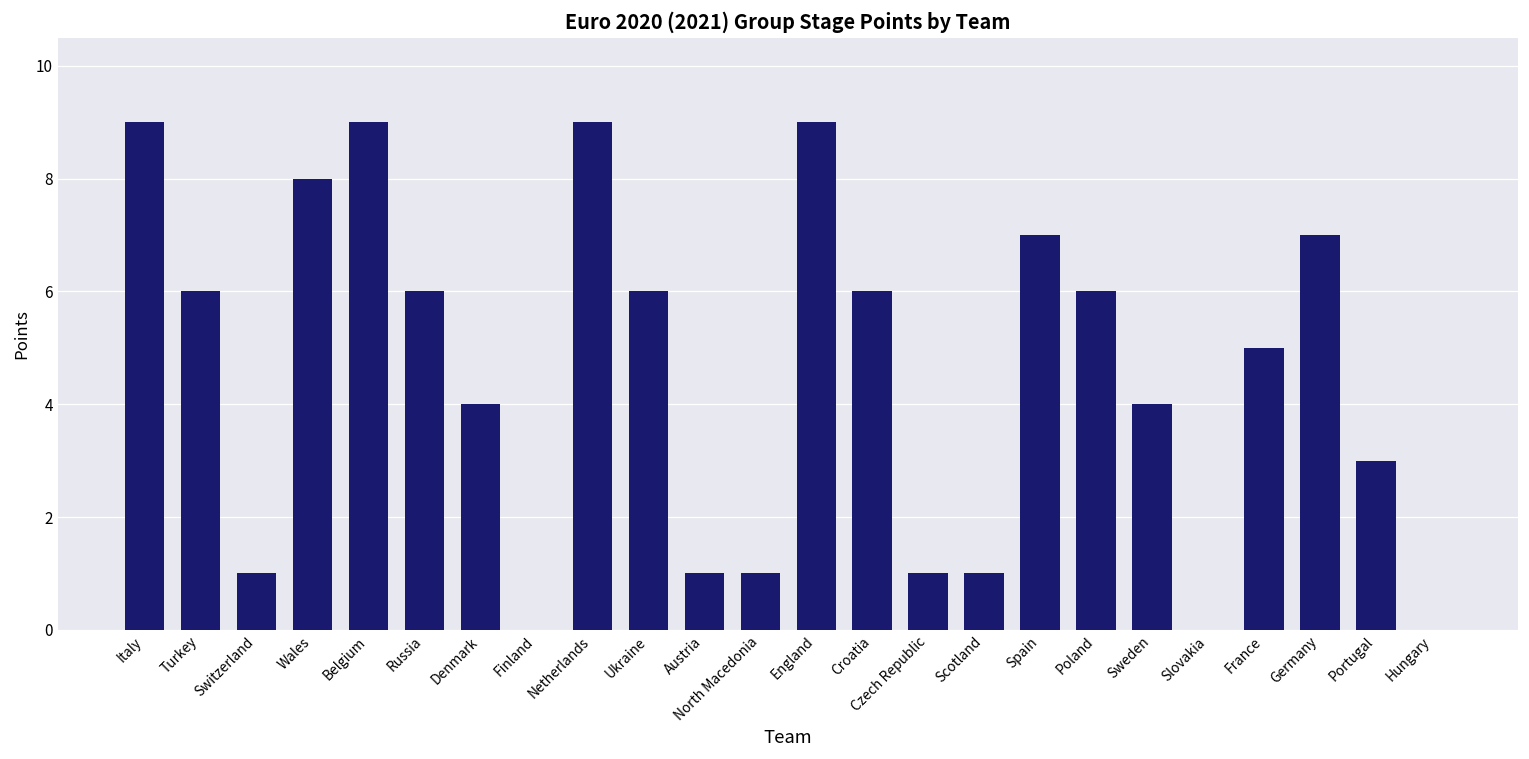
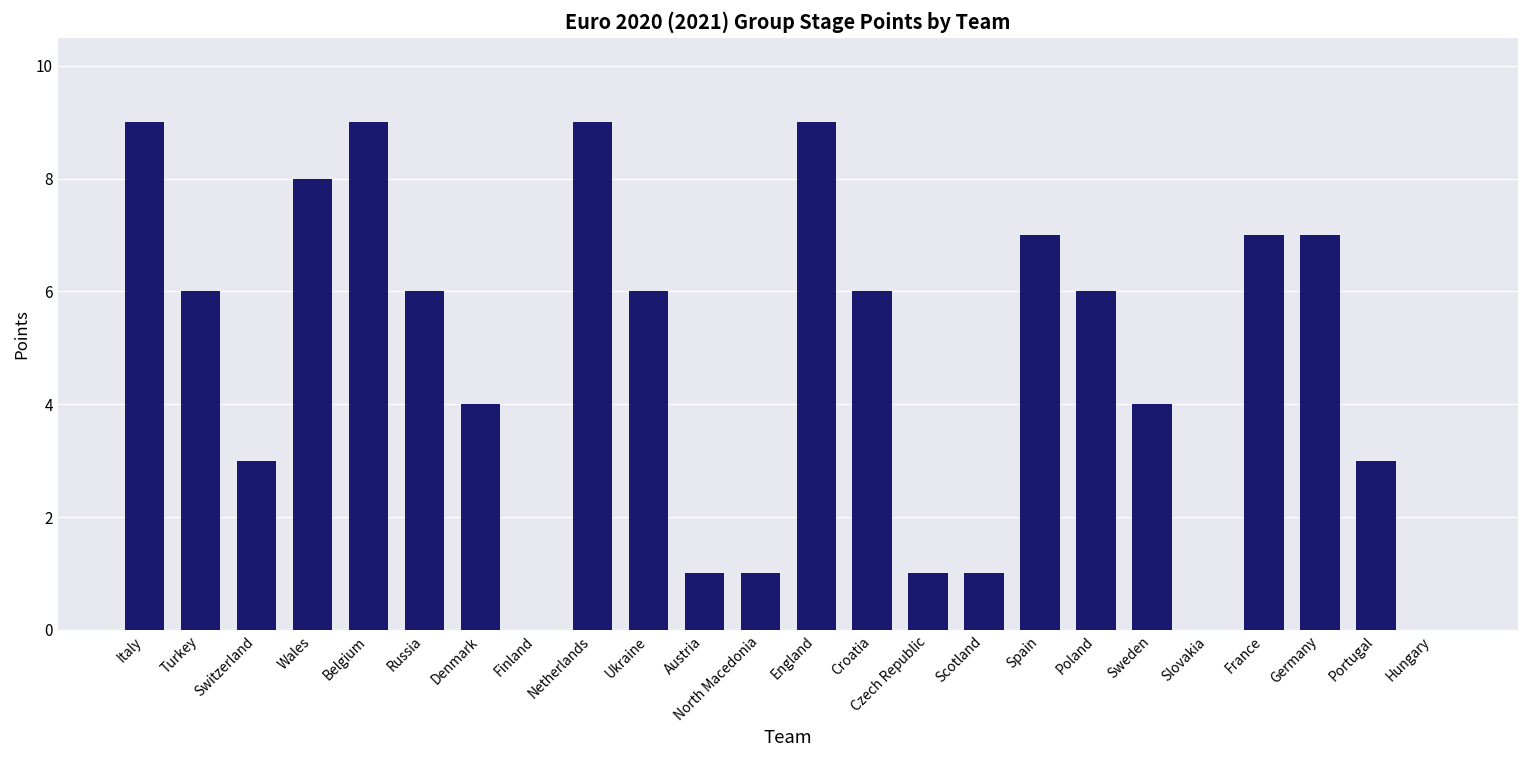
Switzerland: 1 -> 3
France: 5 -> 7
